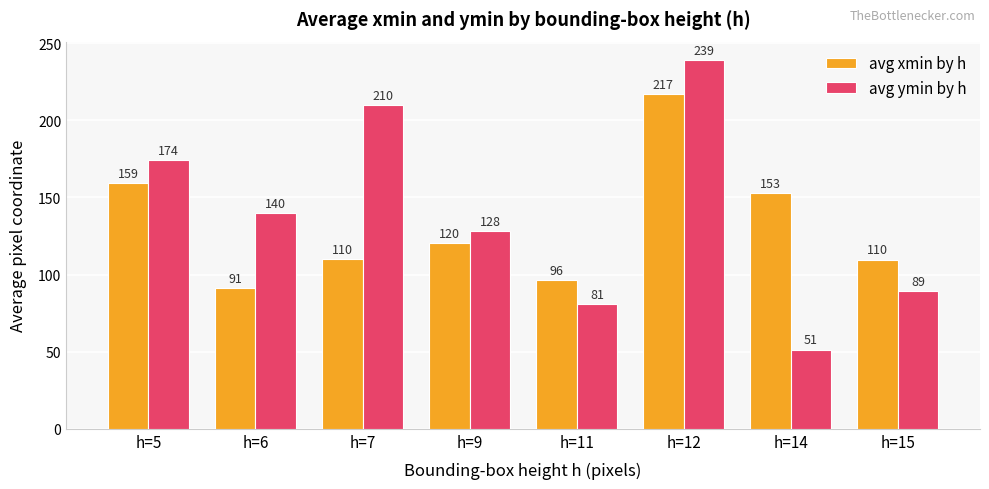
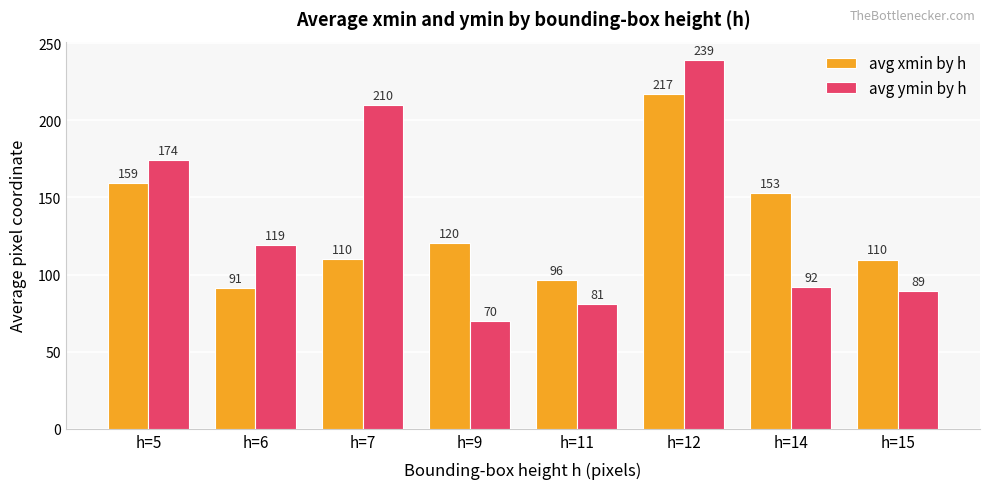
avg ymin by h, h=6: 140 -> 119
avg ymin by h, h=9: 128 -> 70
avg ymin by h, h=14: 51 -> 92
